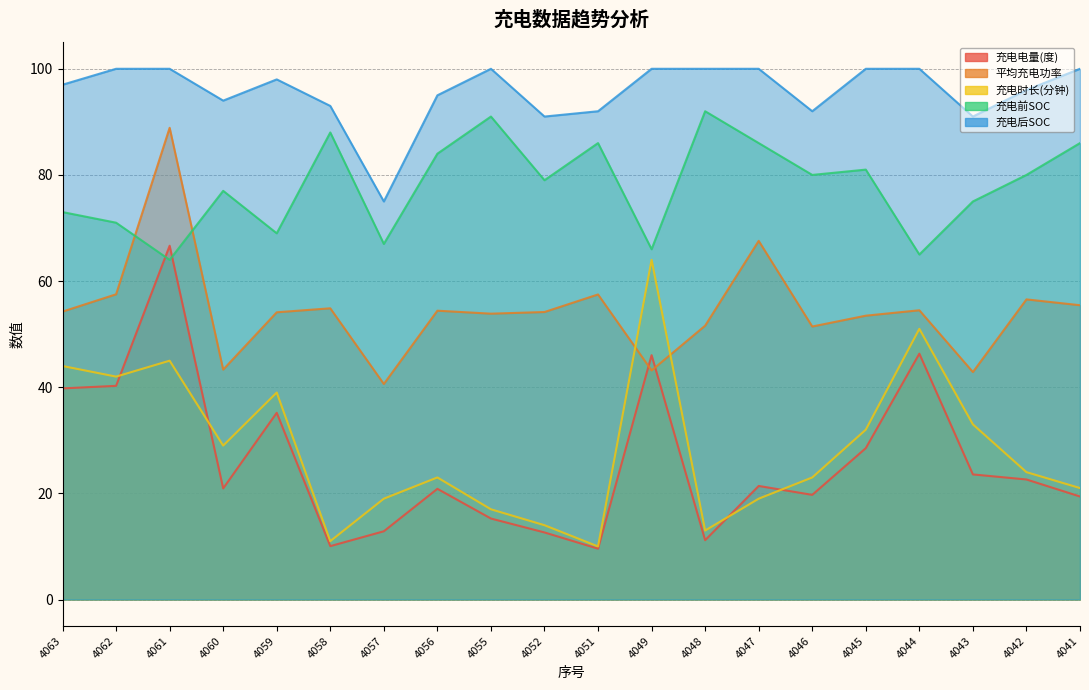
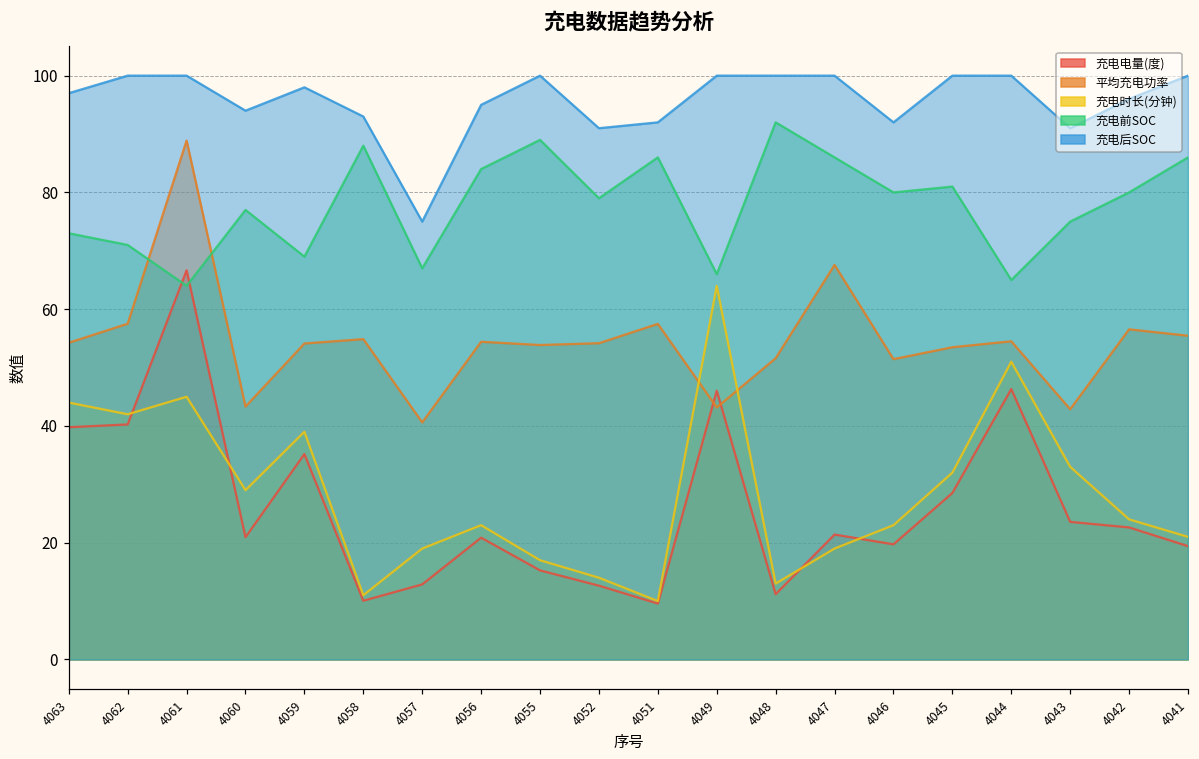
充电前SOC, 4055: 91 -> 89
